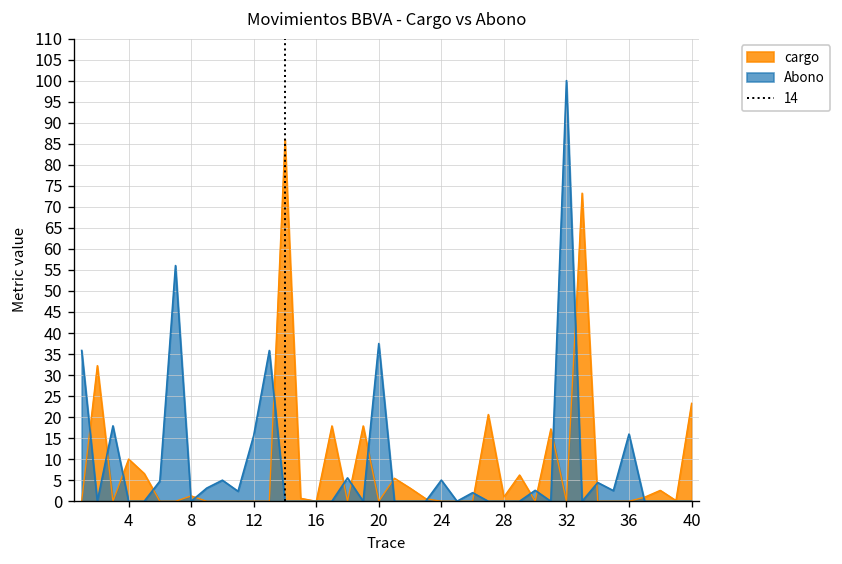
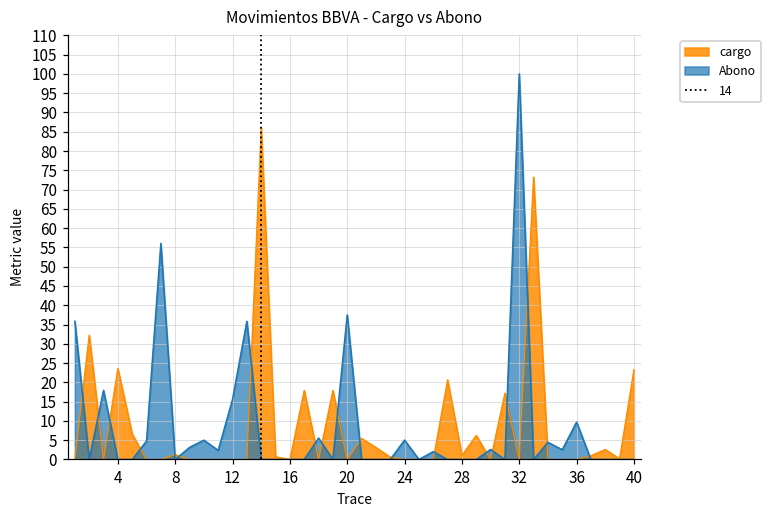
cargo, 4: 10 -> 24
Abono, 36: 16 -> 10
